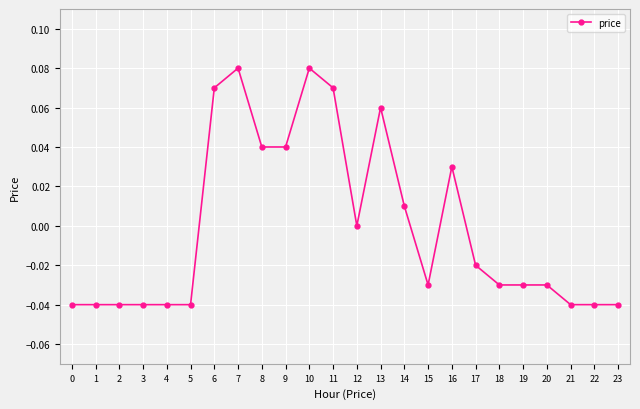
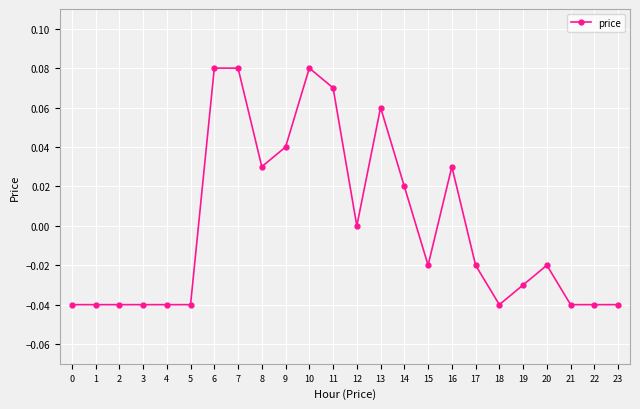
6: 0.07 -> 0.08
8: 0.04 -> 0.03
14: 0.01 -> 0.02
15: -0.03 -> -0.02
18: -0.03 -> -0.04
20: -0.03 -> -0.02
